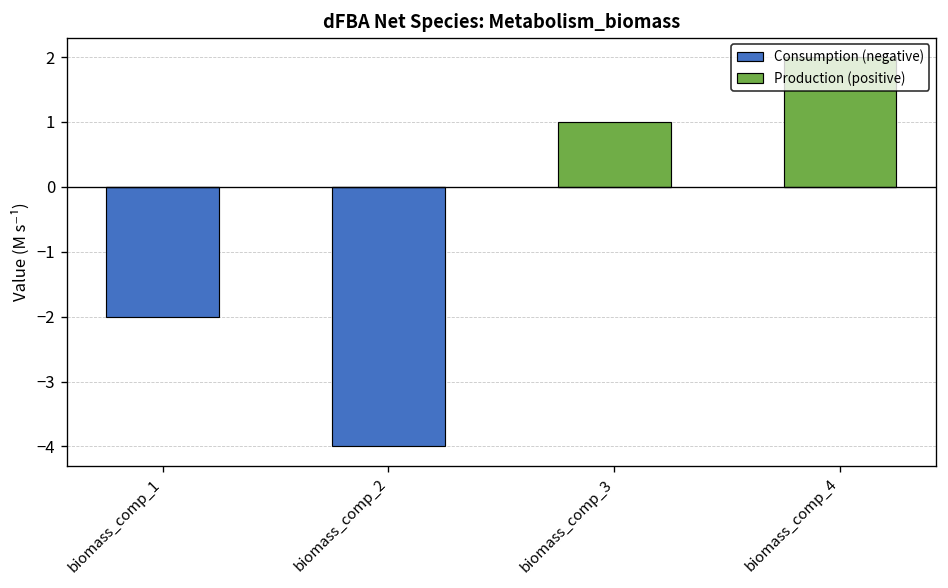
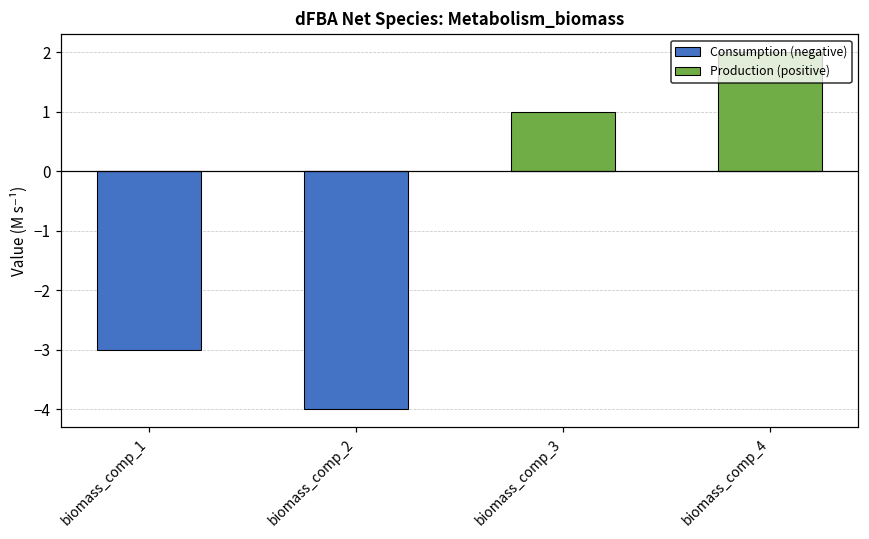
Consumption (negative), biomass_comp_1: -2 -> -3
